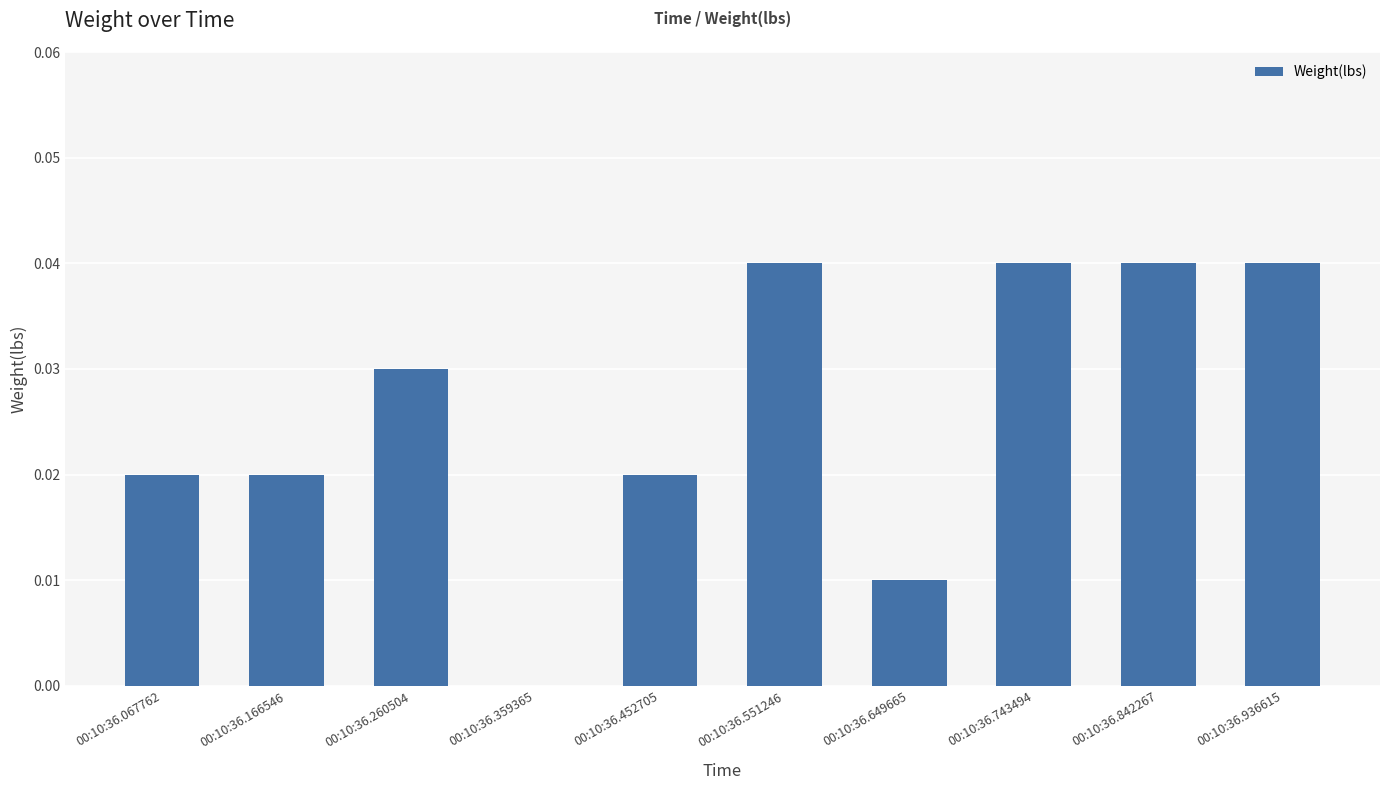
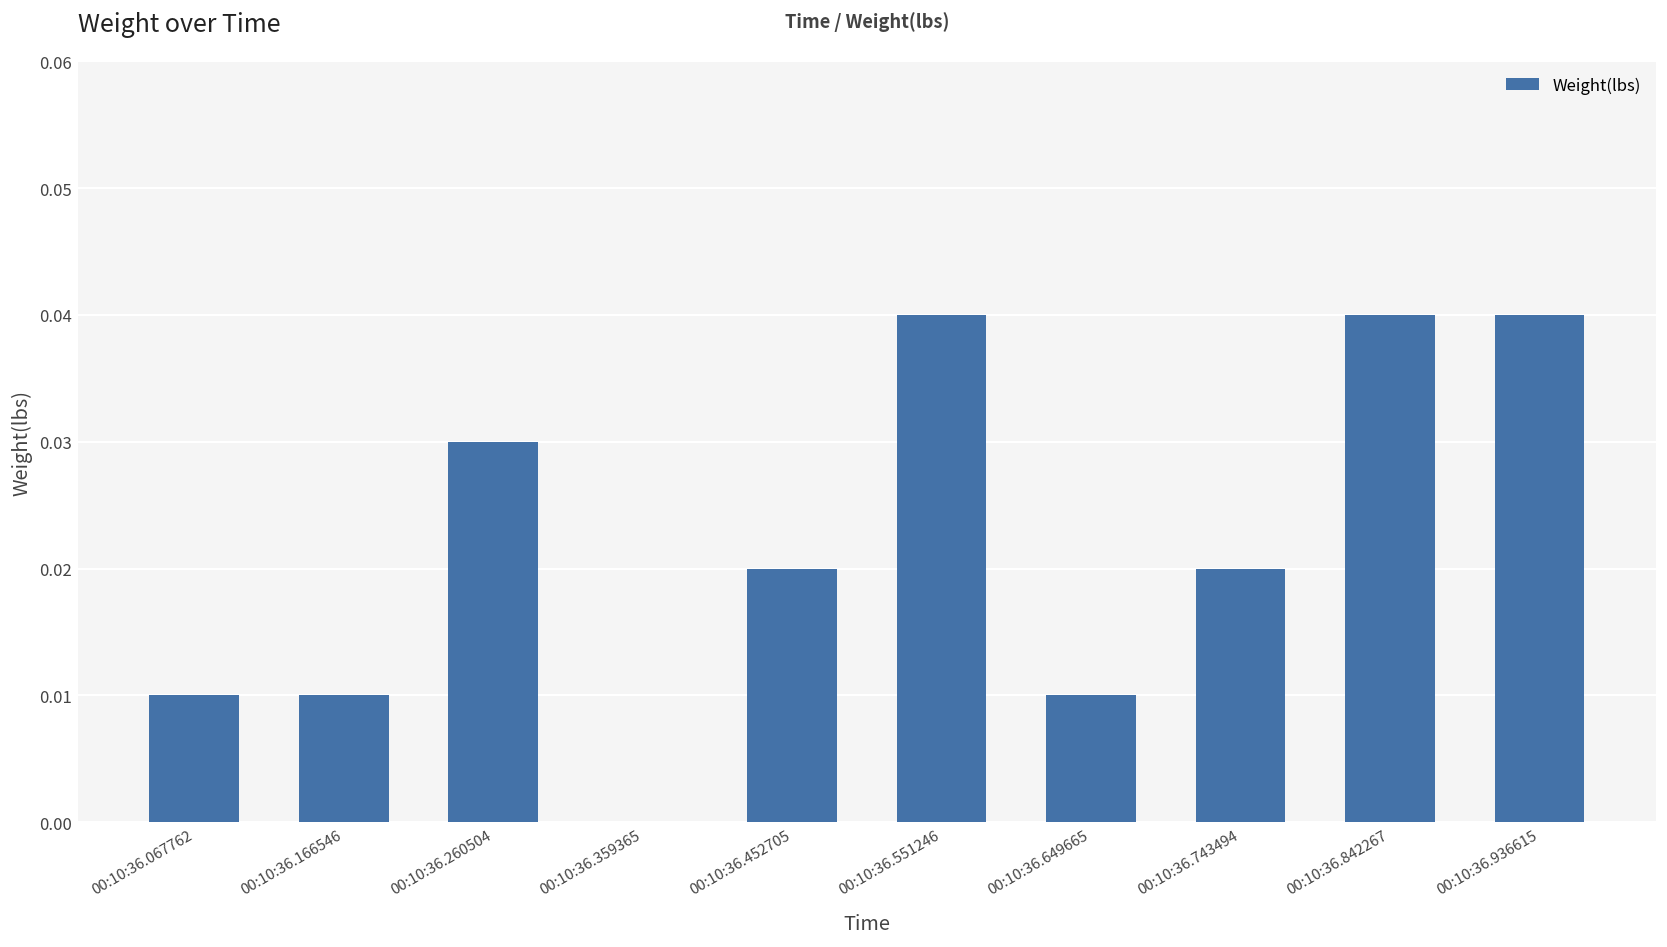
00:10:36.067762: 0.02 -> 0.01
00:10:36.166546: 0.02 -> 0.01
00:10:36.743494: 0.04 -> 0.02
